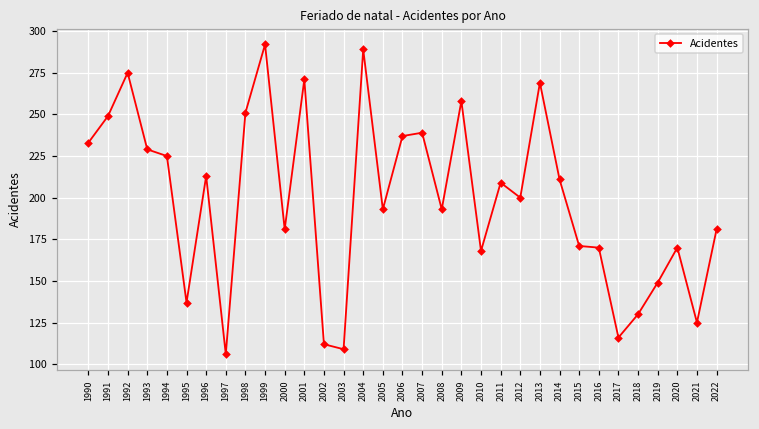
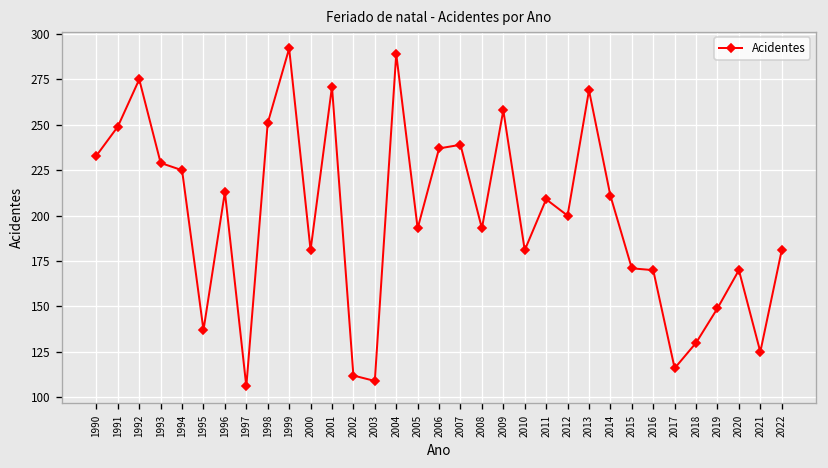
2010: 168 -> 181
